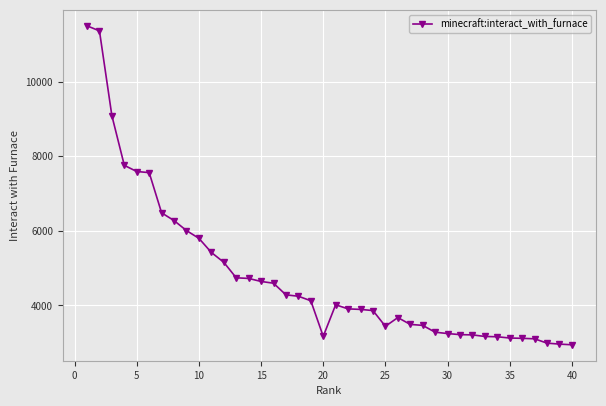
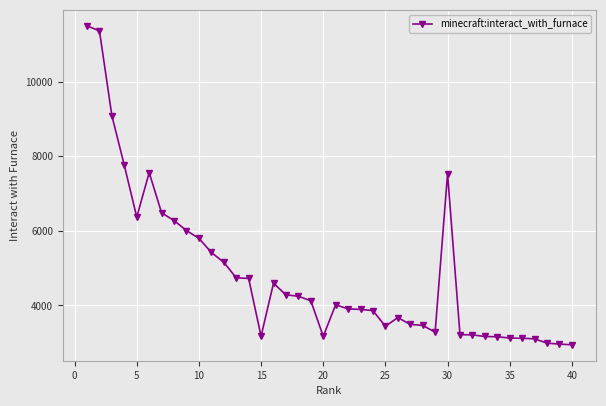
5: 7600 -> 6400
15: 4600 -> 3200
30: 3200 -> 7500
